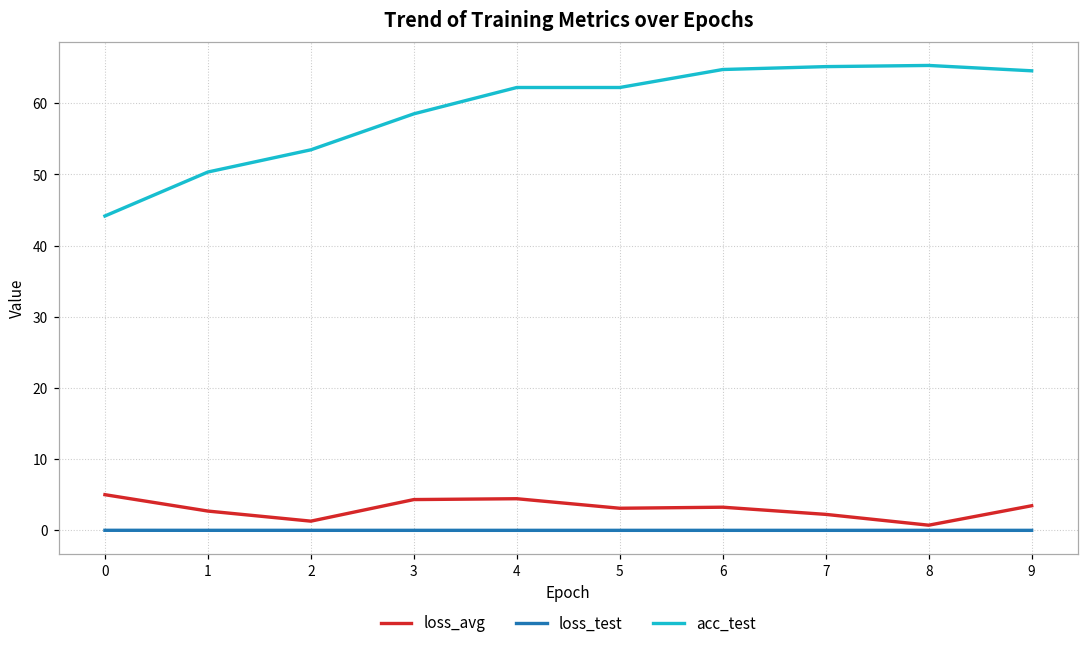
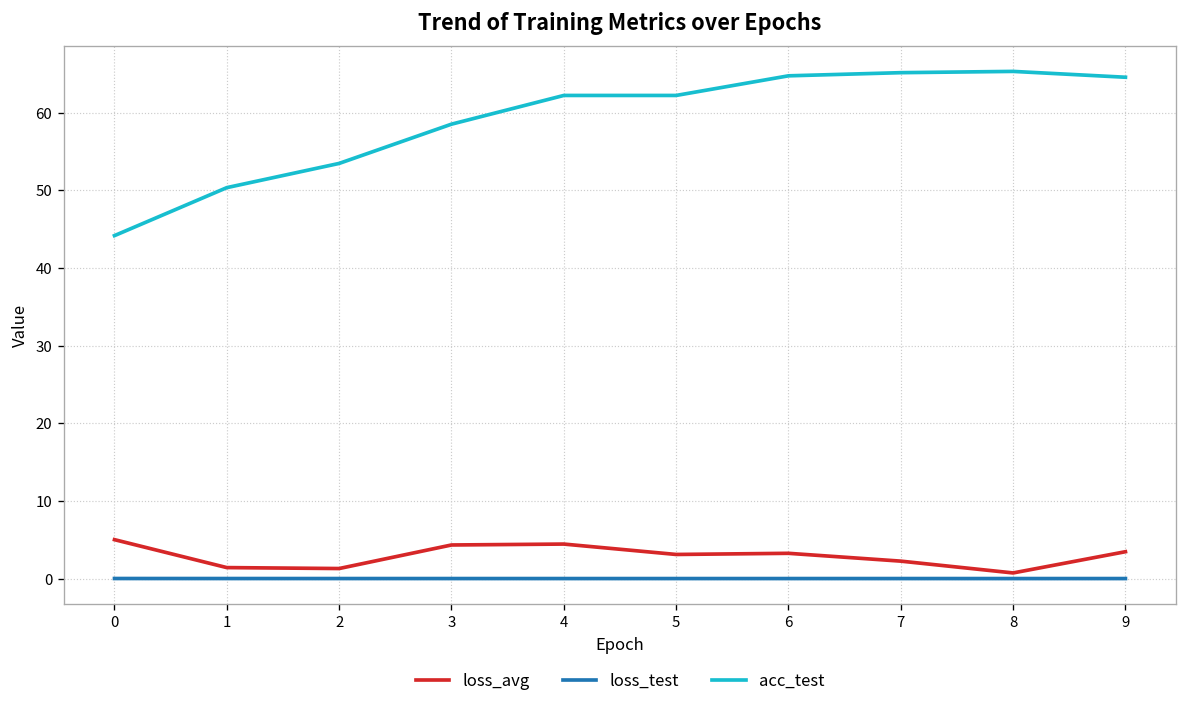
loss_avg, 1: 3 -> 1
